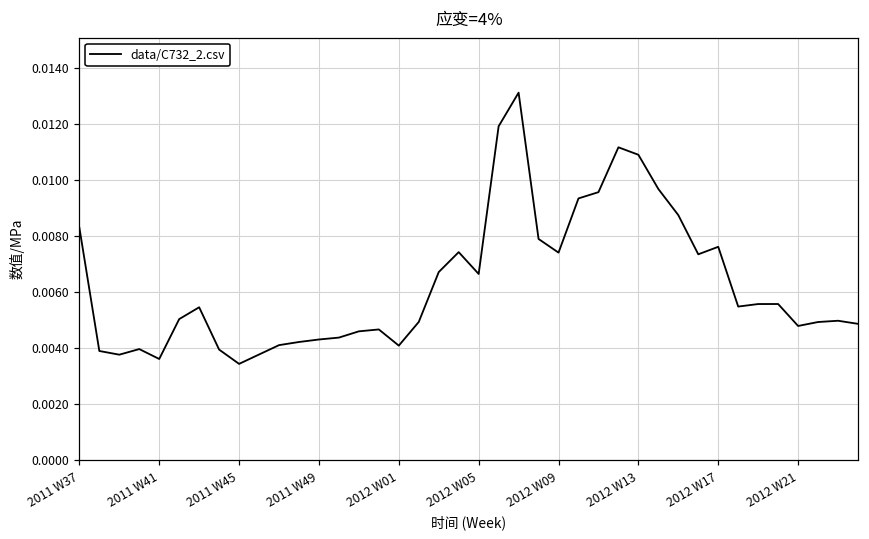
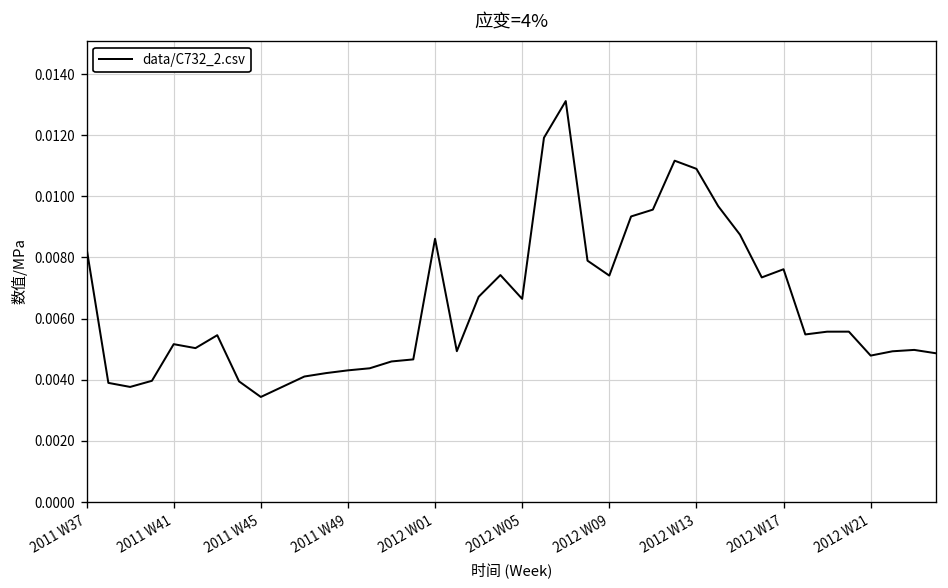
2011 W41: 0.0036 -> 0.0052
2012 W01: 0.0041 -> 0.0086
